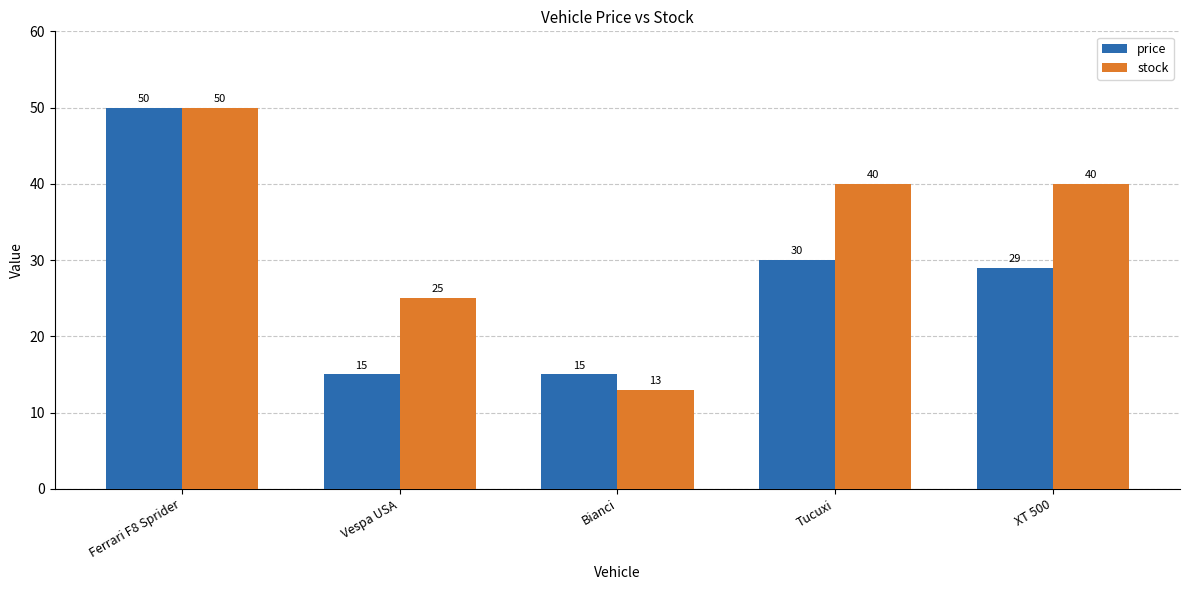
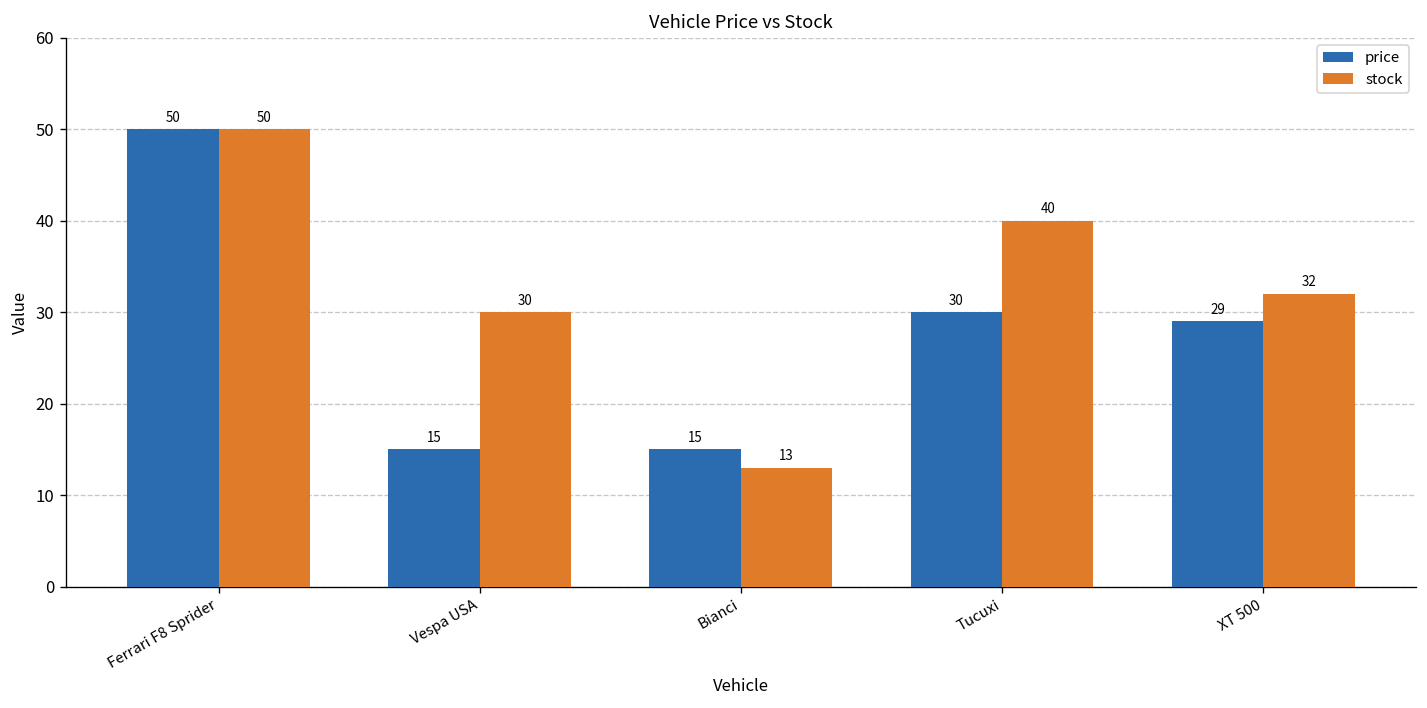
stock, Vespa USA: 25 -> 30
stock, XT 500: 40 -> 32
